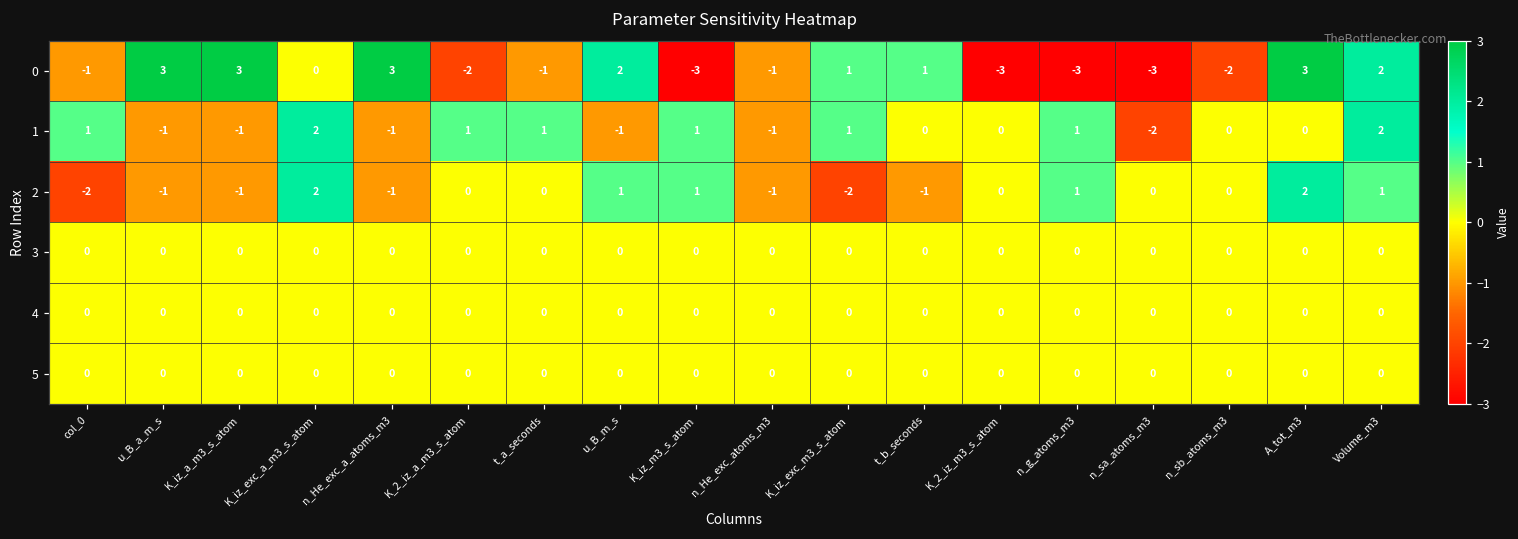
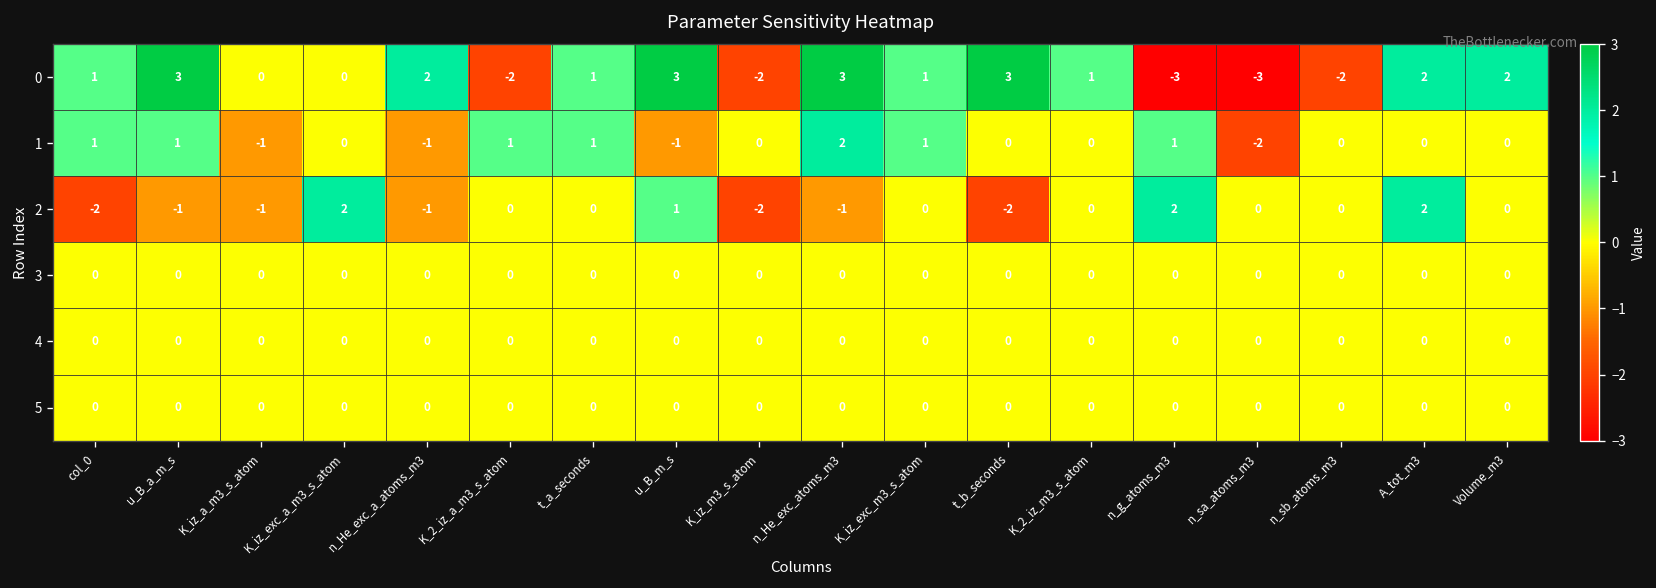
0, col_0: -1 -> 1
0, K_iz_a_m3_s_atom: 3 -> 0
0, n_He_exc_a_atoms_m3: 3 -> 2
0, t_a_seconds: -1 -> 1
0, u_B_m_s: 2 -> 3
0, K_iz_m3_s_atom: -3 -> -2
0, n_He_exc_atoms_m3: -1 -> 3
0, t_b_seconds: 1 -> 3
0, K_2_iz_m3_s_atom: -3 -> 1
0, A_tot_m3: 3 -> 2
1, u_B_a_m_s: -1 -> 1
1, K_iz_exc_a_m3_s_atom: 2 -> 0
1, K_iz_m3_s_atom: 1 -> 0
1, n_He_exc_atoms_m3: -1 -> 2
1, Volume_m3: 2 -> 0
2, K_iz_m3_s_atom: 1 -> -2
2, K_iz_exc_m3_s_atom: -2 -> 0
2, t_b_seconds: -1 -> -2
2, n_g_atoms_m3: 1 -> 2
2, Volume_m3: 1 -> 0
